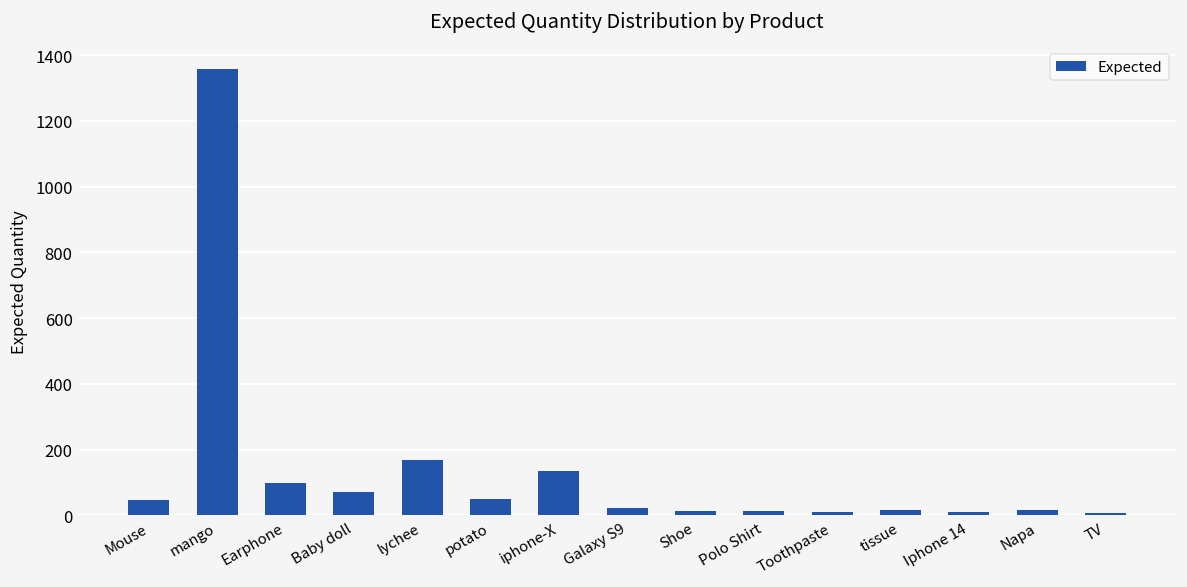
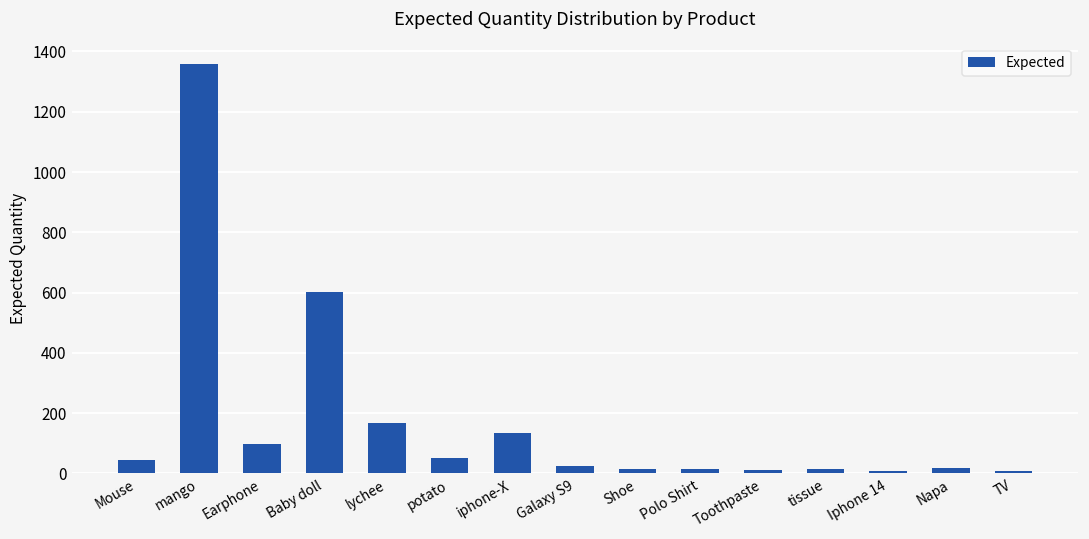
Baby doll: 70 -> 600
